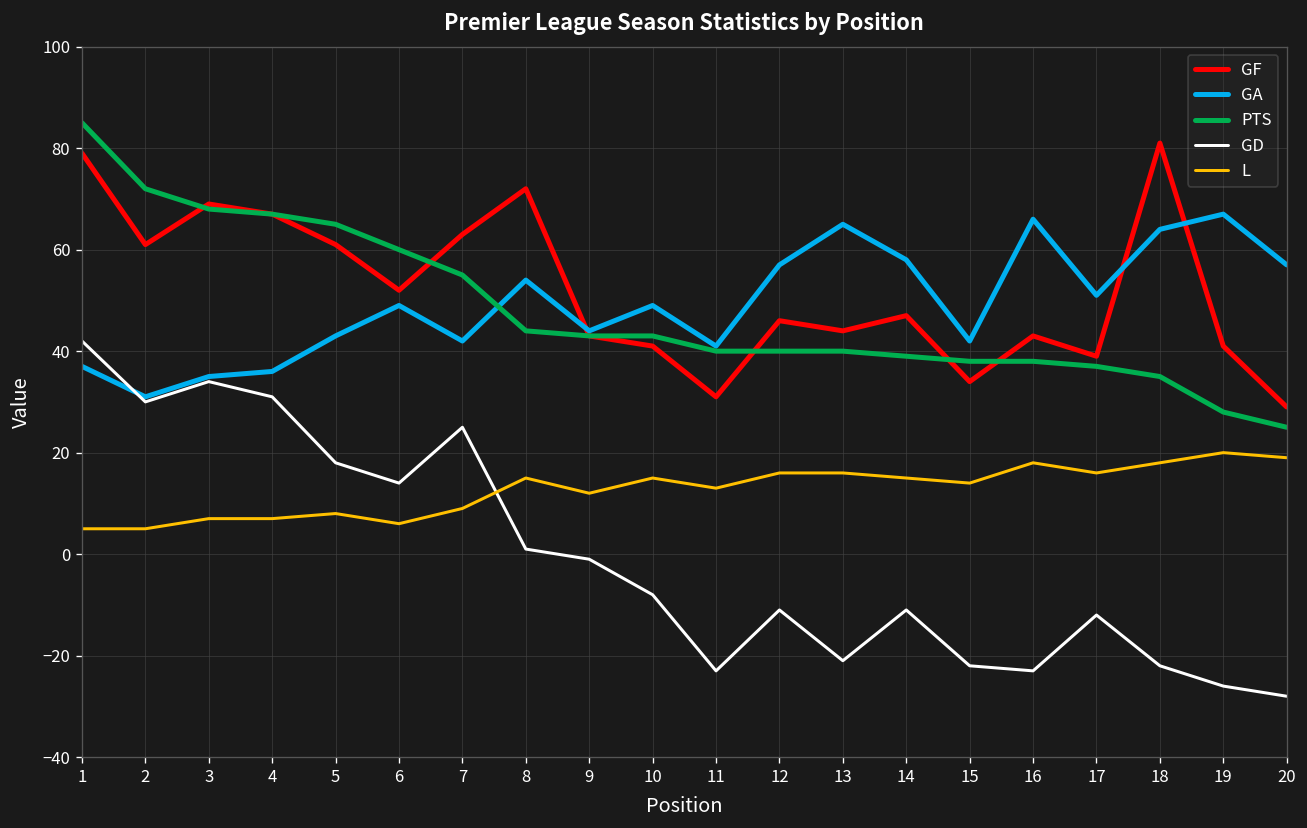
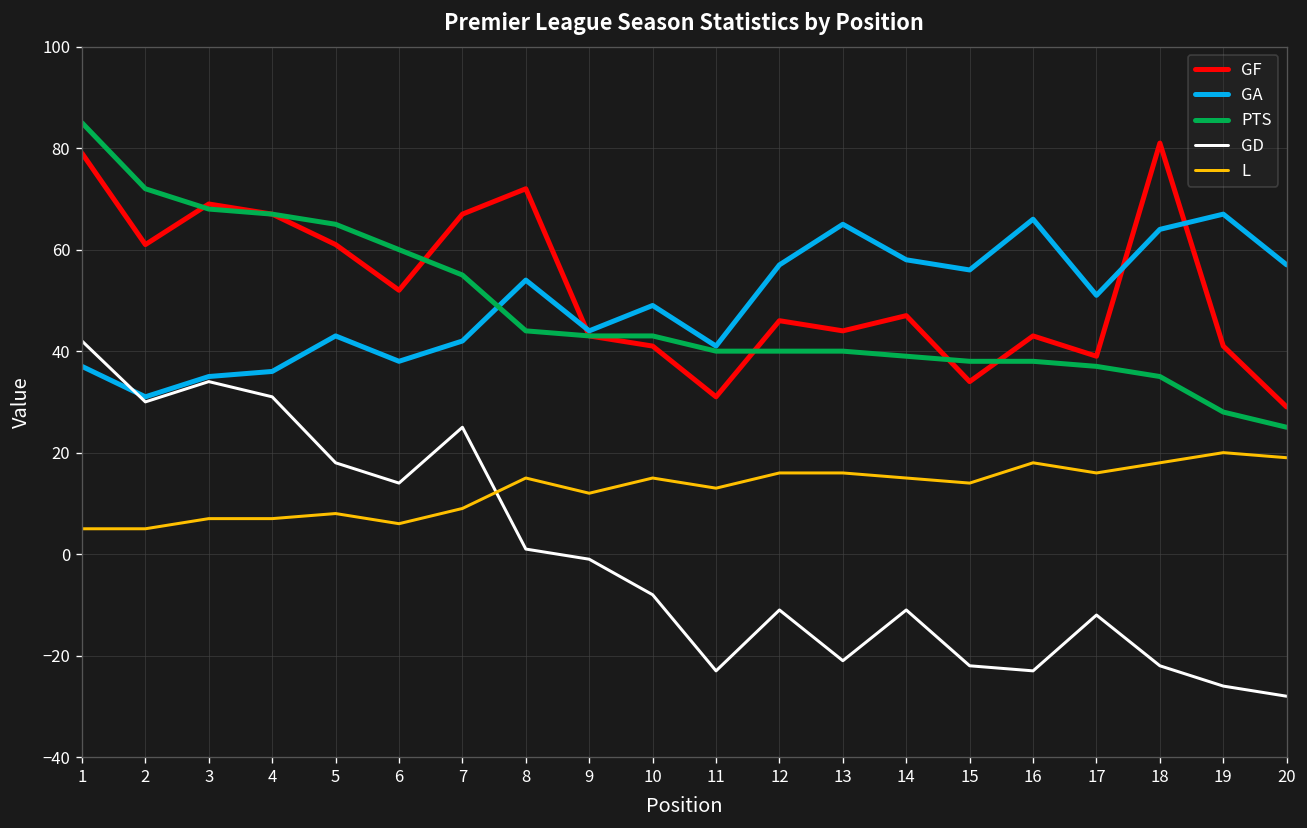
GA, 6: 49 -> 38
GF, 7: 63 -> 67
GA, 15: 42 -> 56
